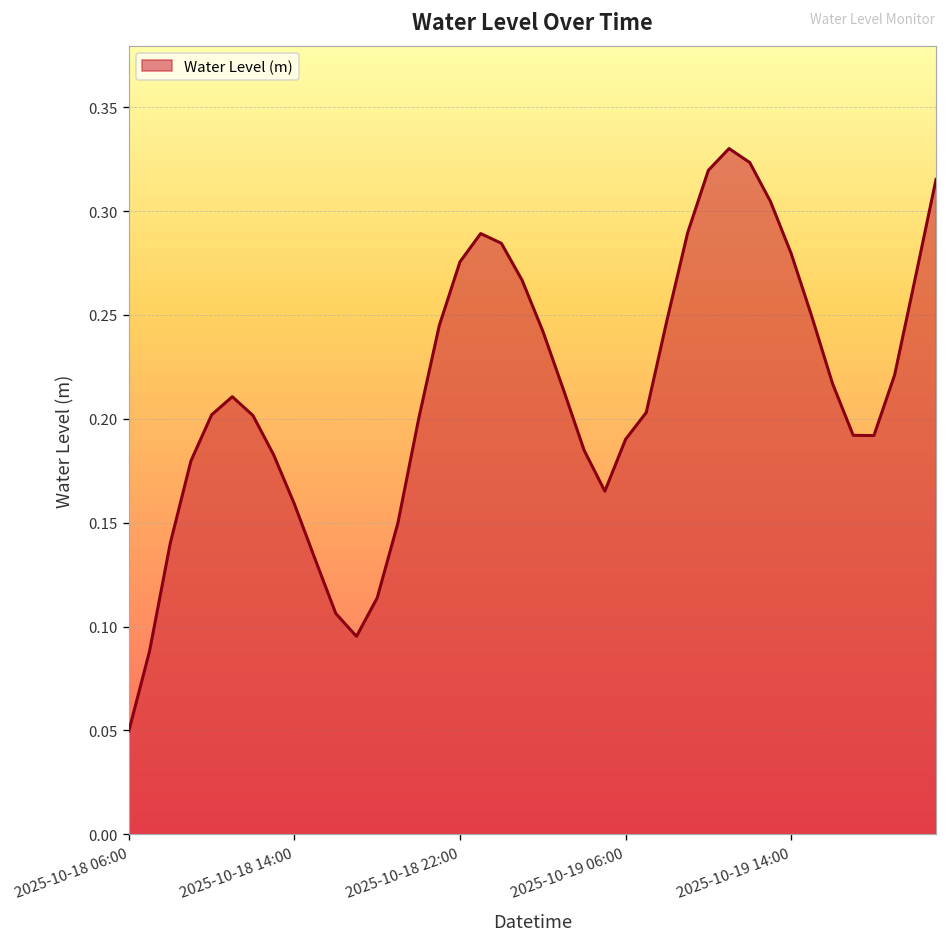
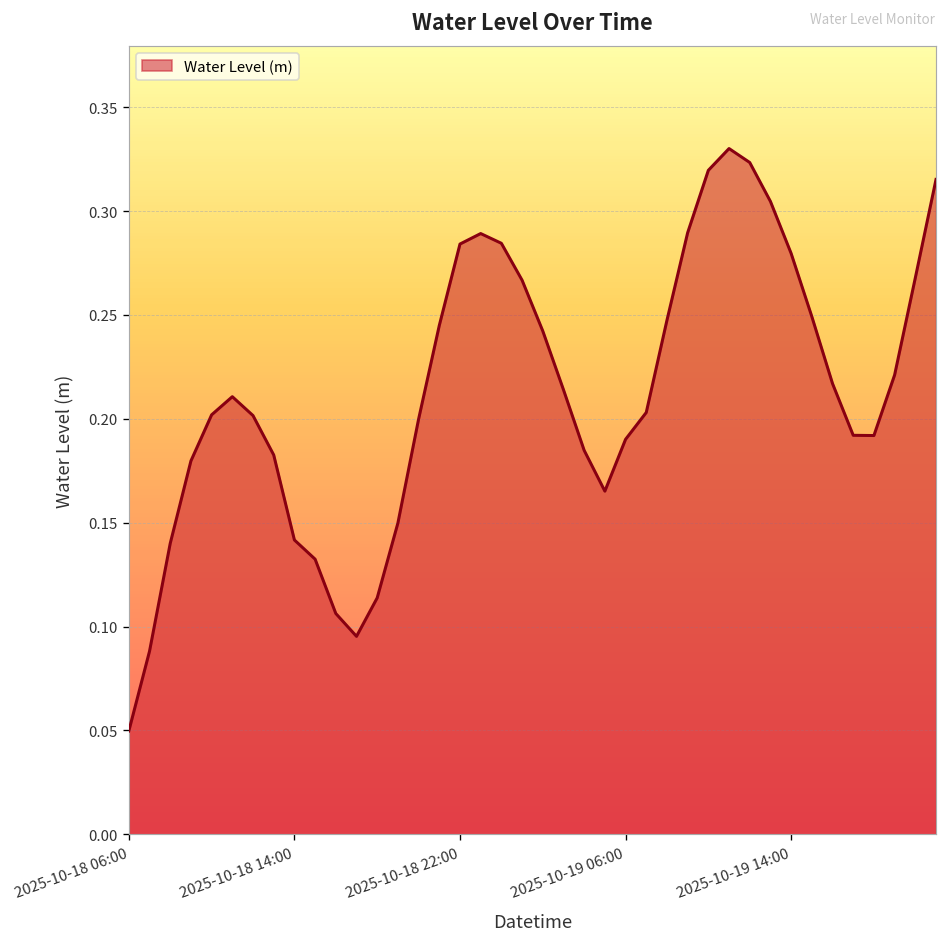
2025-10-18 14:00: 0.159 -> 0.142
2025-10-18 22:00: 0.276 -> 0.284
